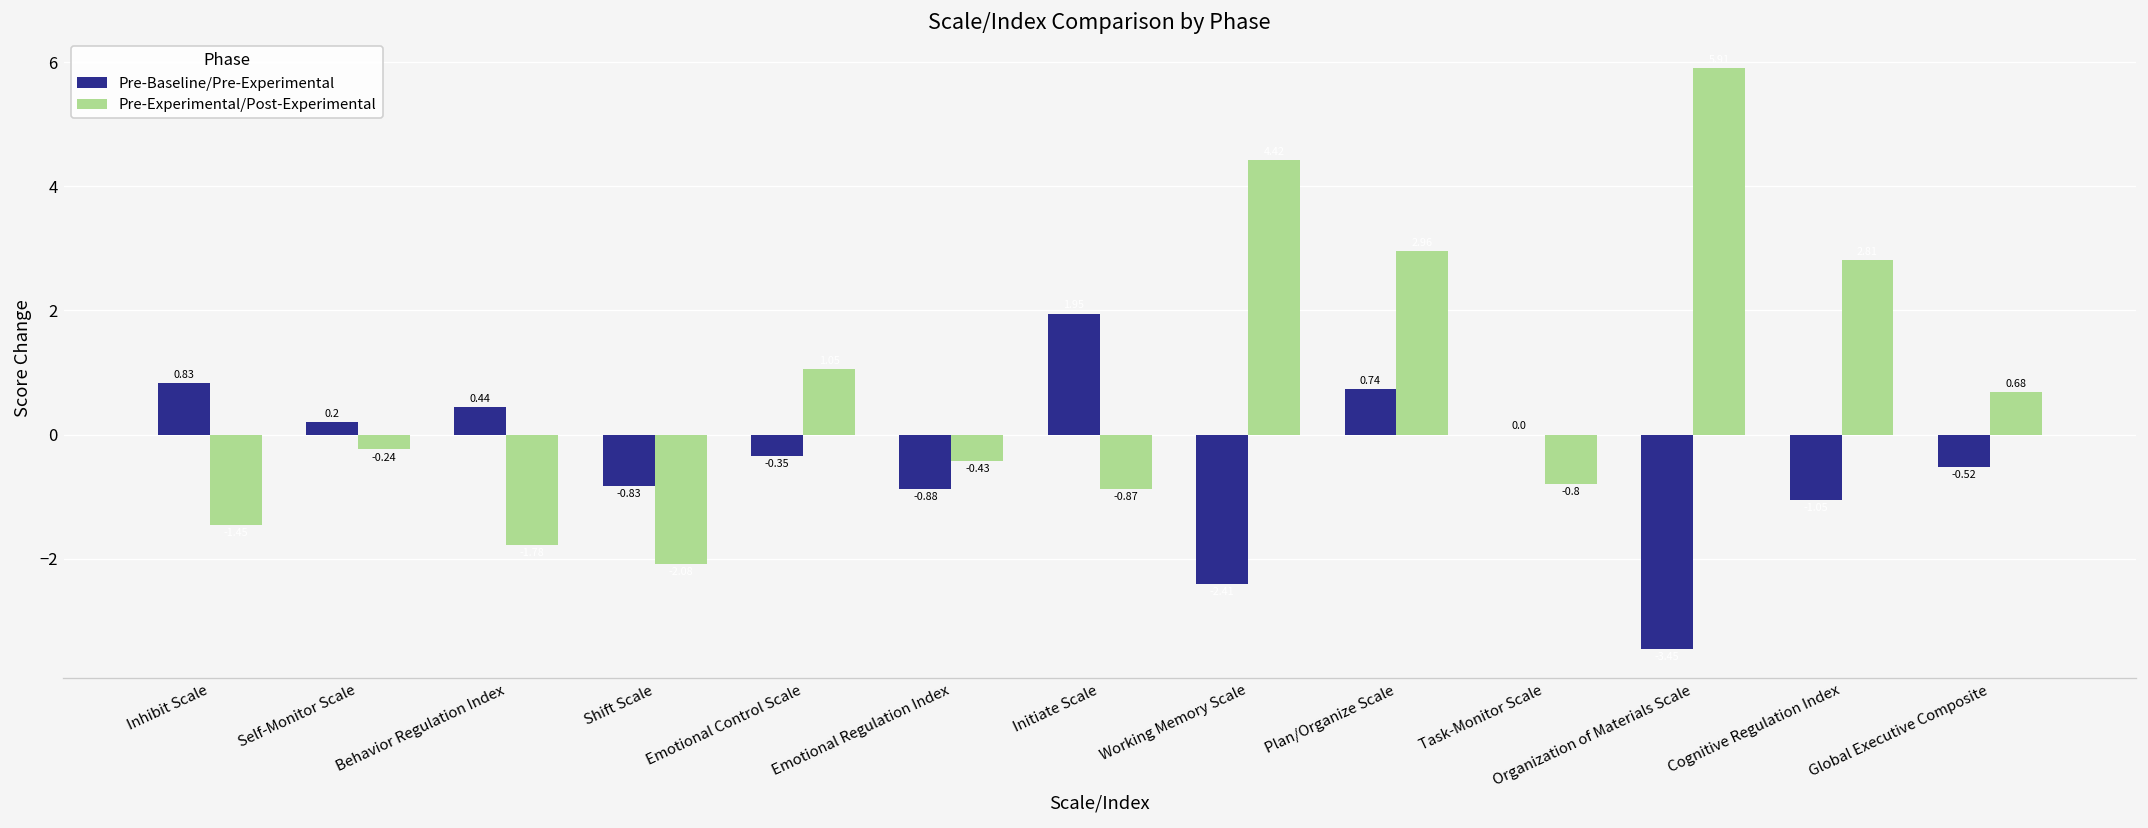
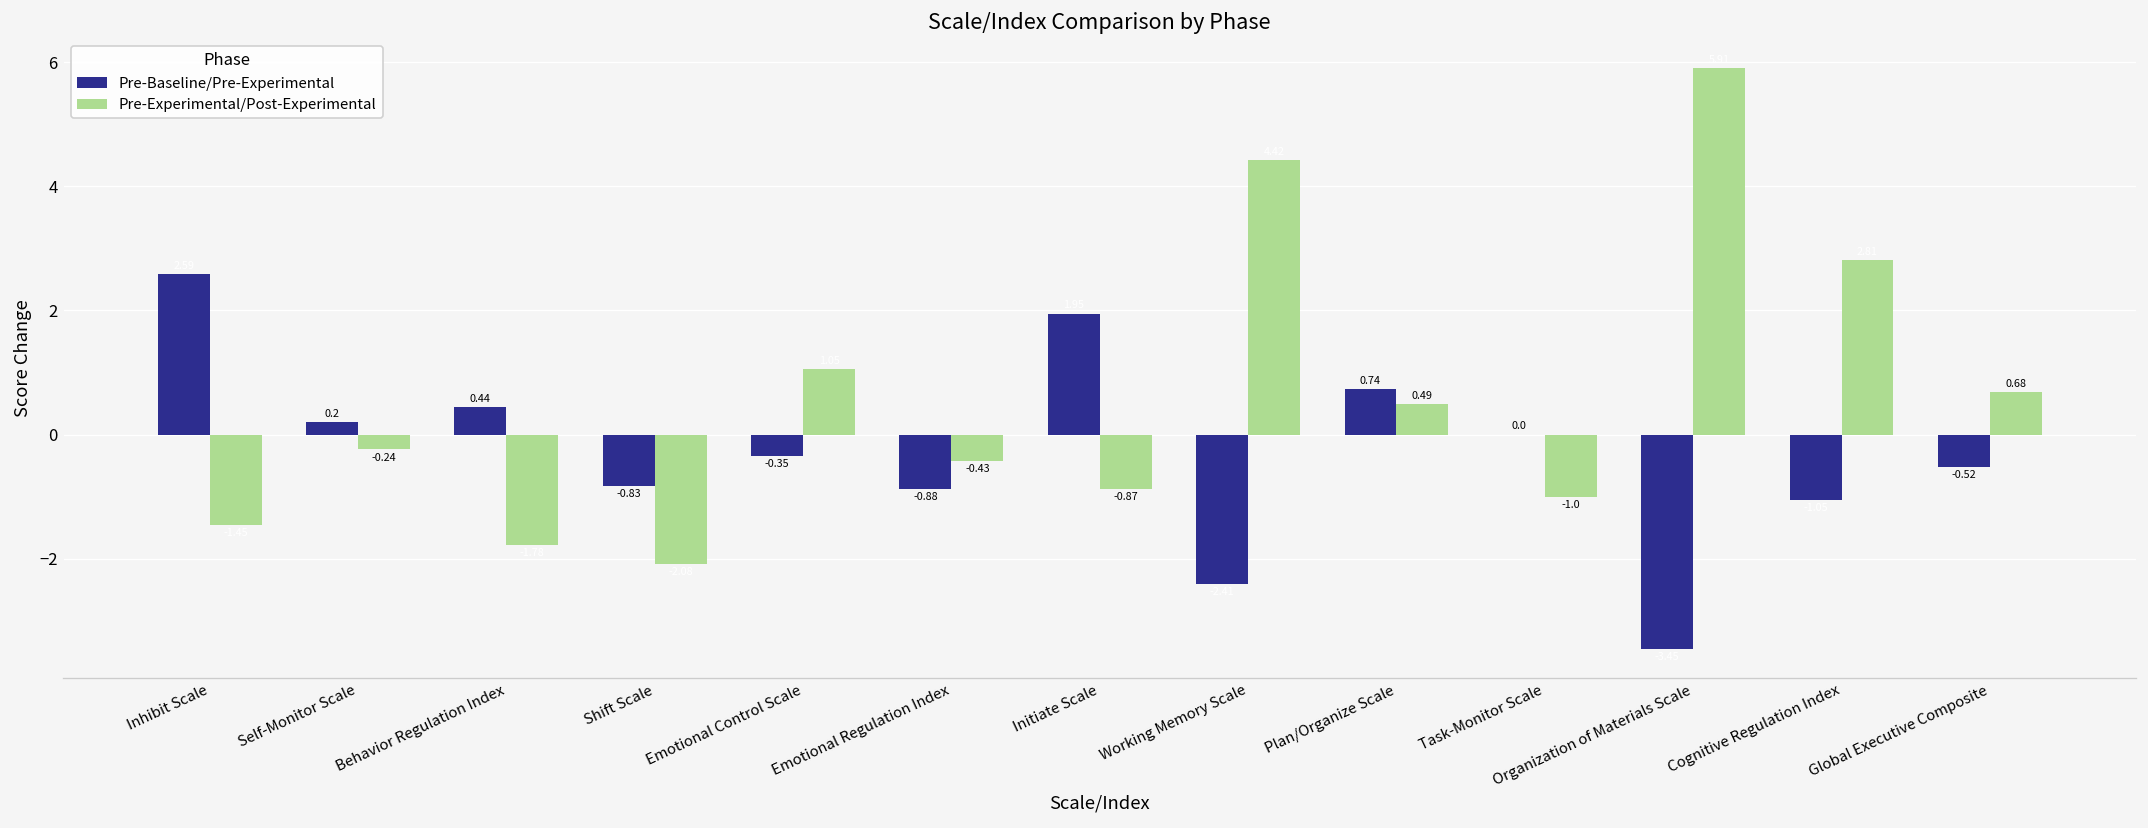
Pre-Baseline/Pre-Experimental, Inhibit Scale: 0.8 -> 2.6
Pre-Experimental/Post-Experimental, Plan/Organize Scale: 3.0 -> 0.5
Pre-Experimental/Post-Experimental, Task-Monitor Scale: -0.8 -> -1.0
